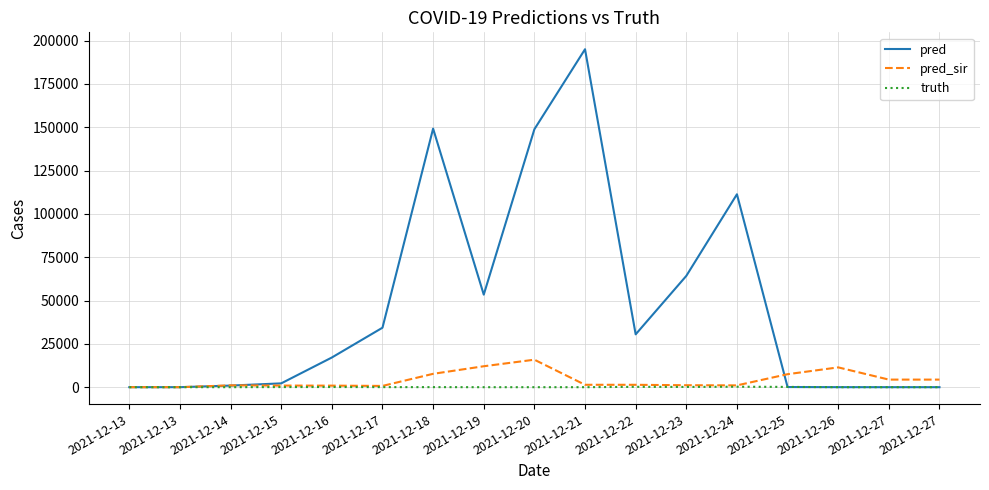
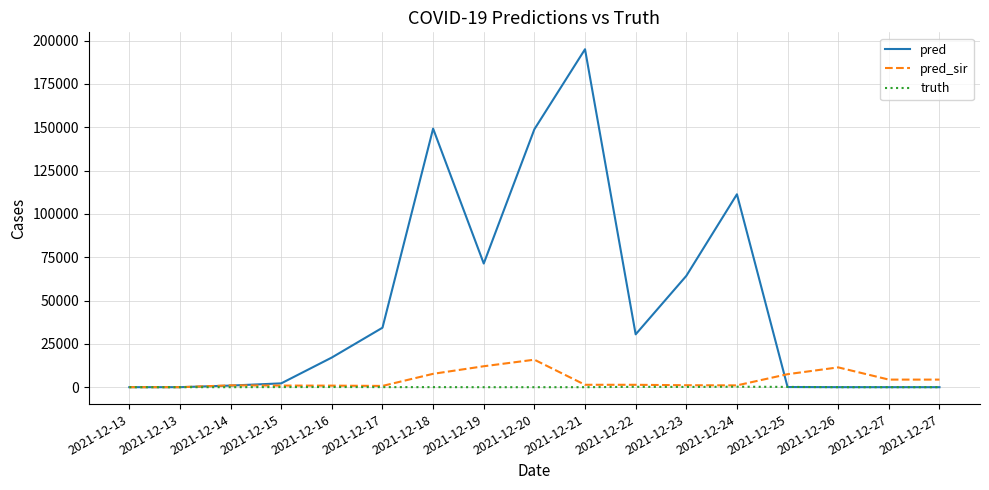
pred, 2021-12-19: 53000 -> 71000
